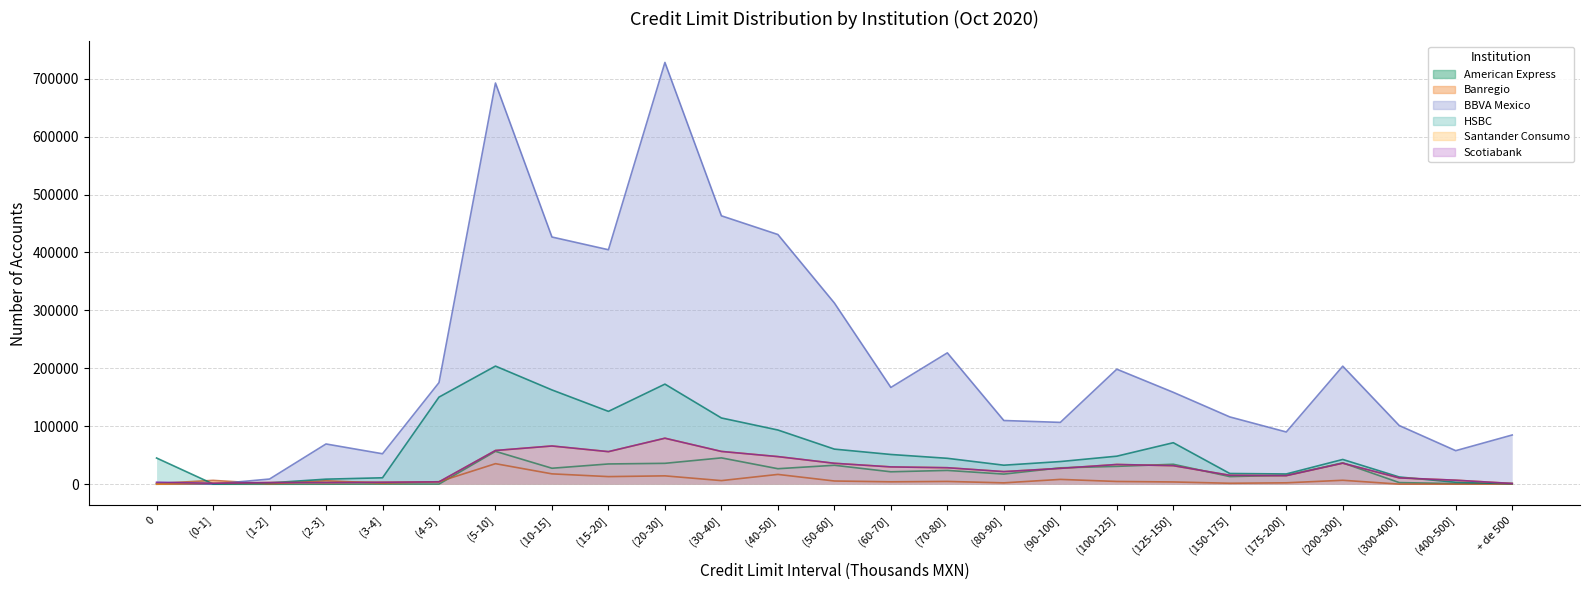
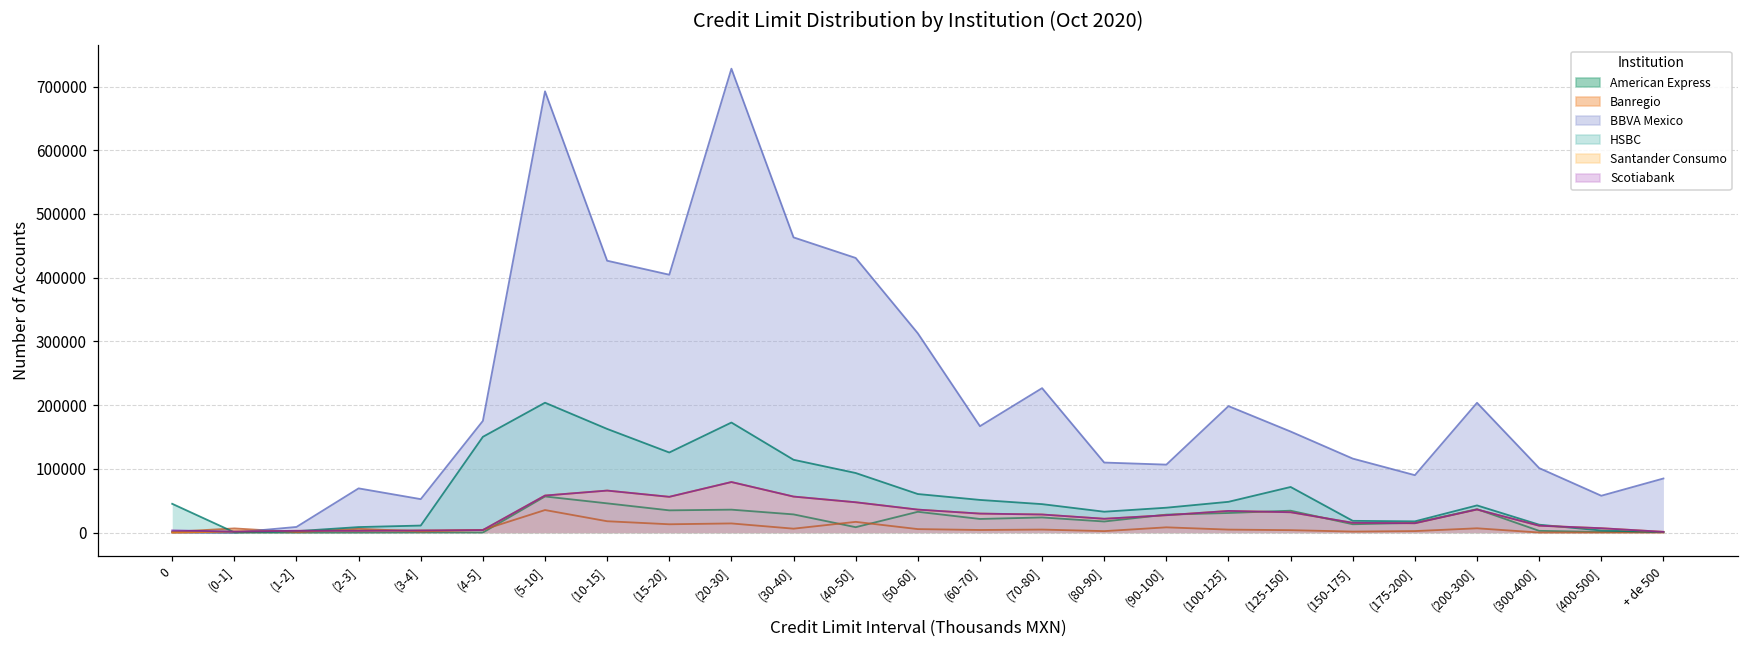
American Express, (10-15]: 30000 -> 50000
American Express, (30-40]: 50000 -> 30000
American Express, (40-50]: 30000 -> 10000
